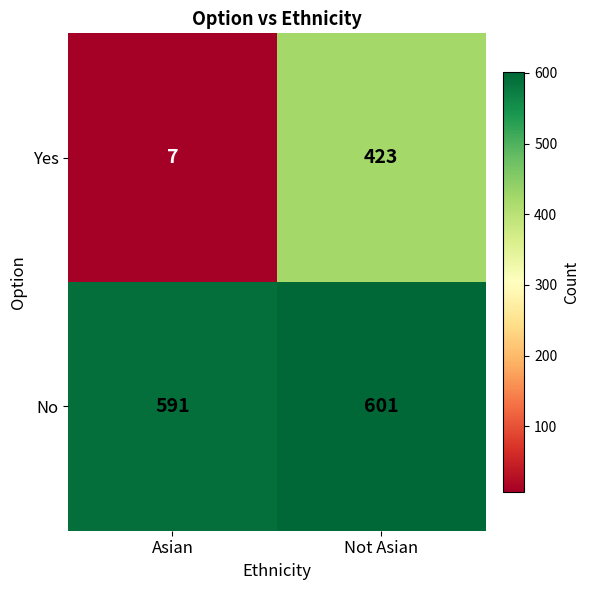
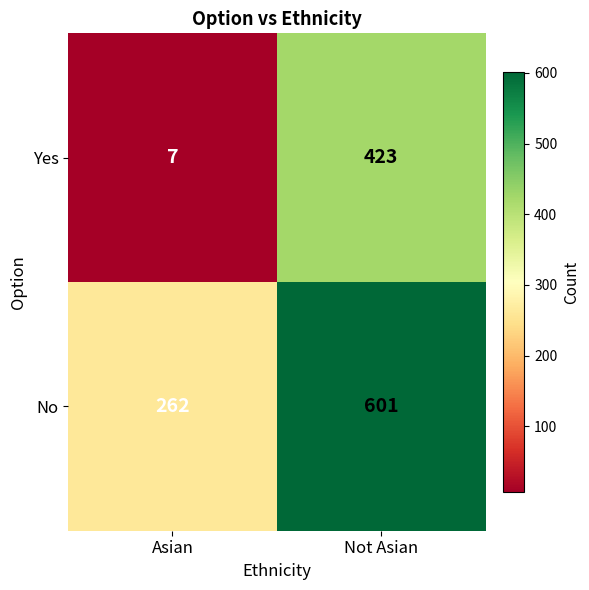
No, Asian: 591 -> 262
